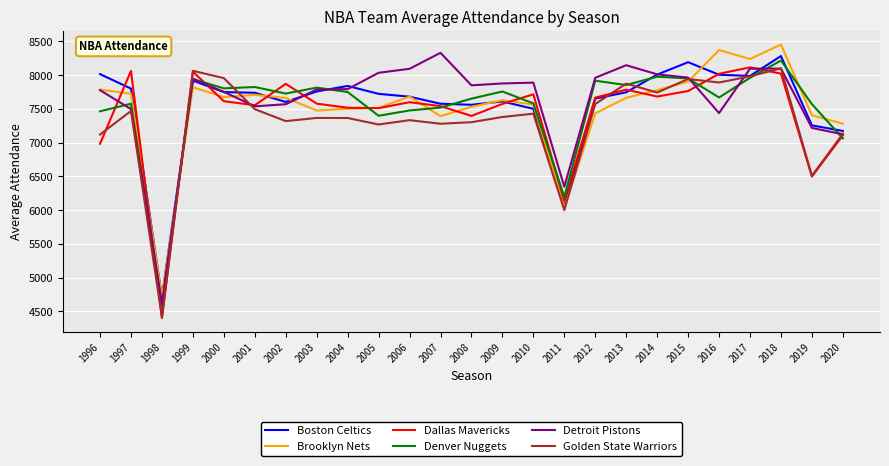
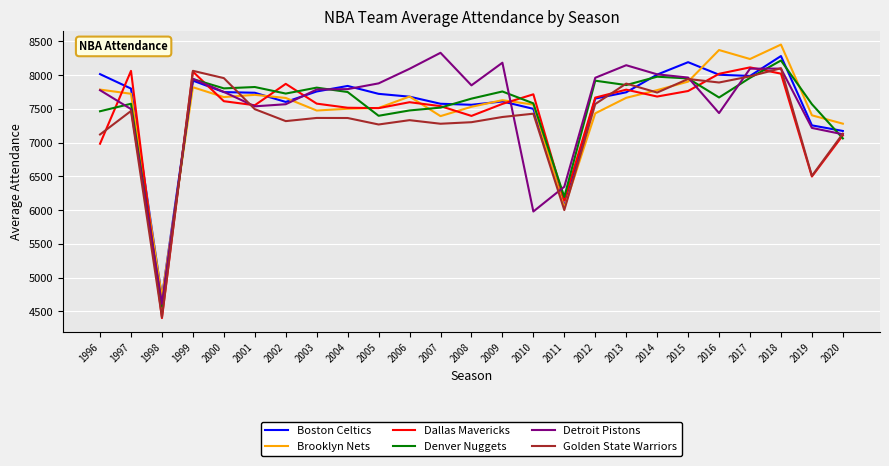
Detroit Pistons, 2005: 8000 -> 7900
Detroit Pistons, 2009: 7900 -> 8200
Detroit Pistons, 2010: 7900 -> 6000
